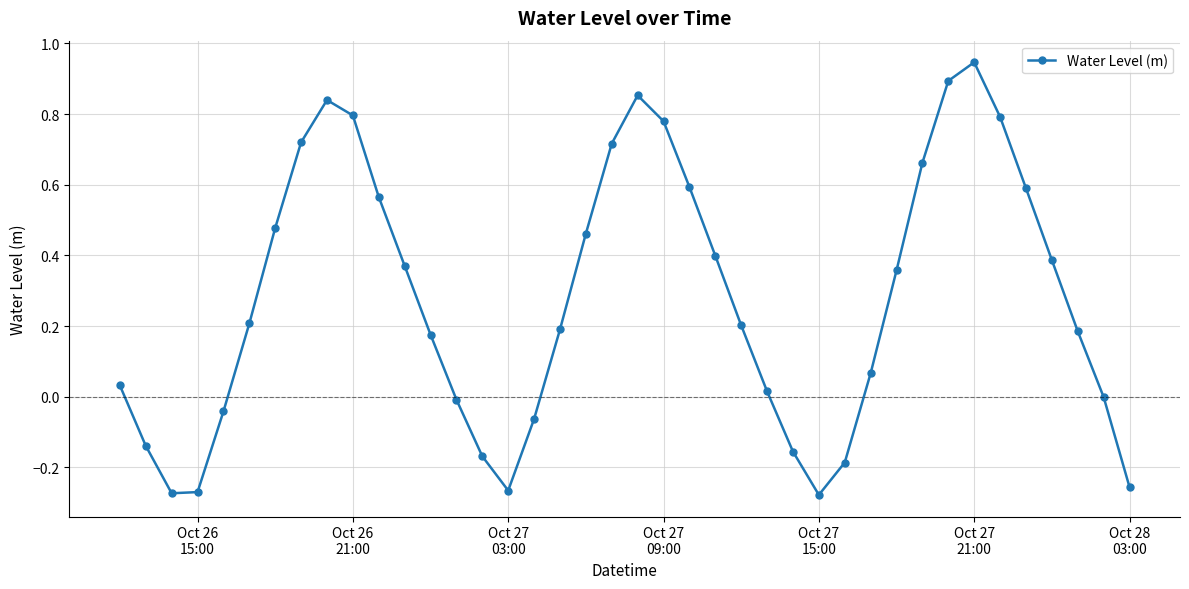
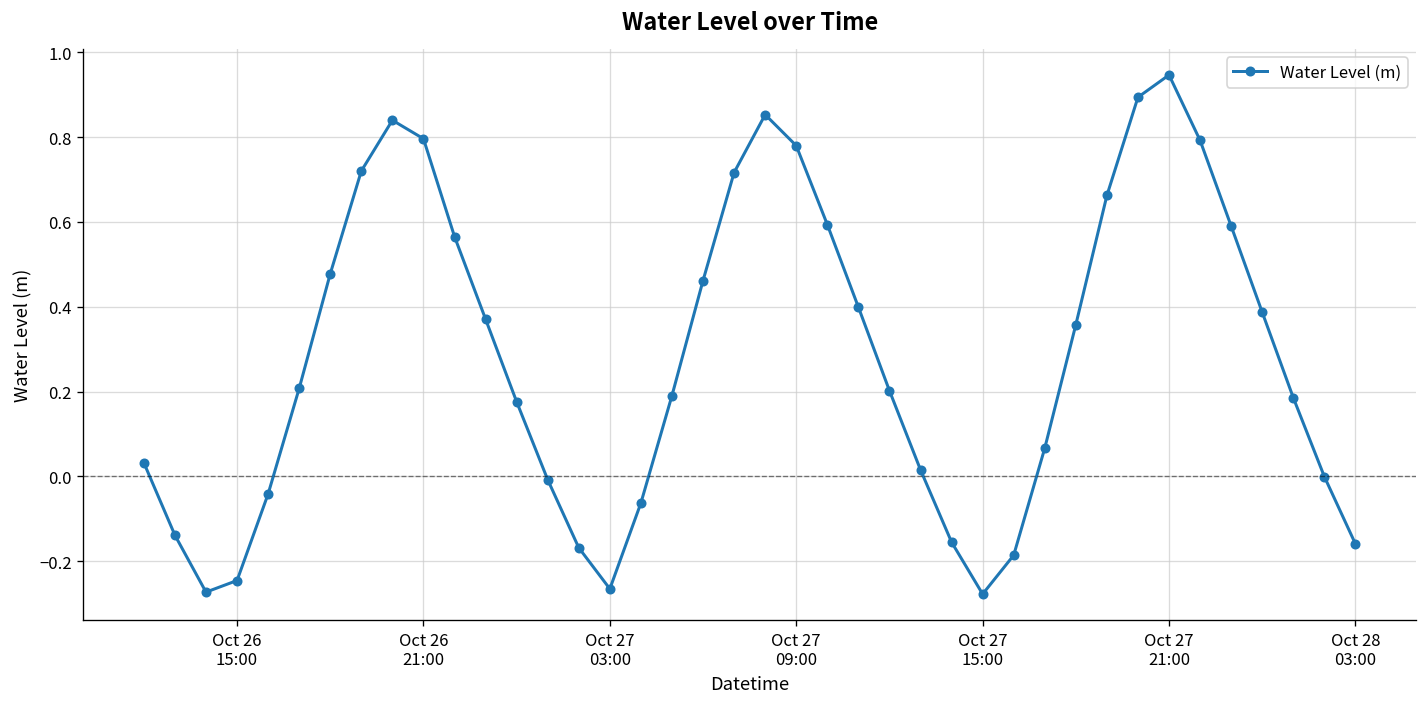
Oct 26 15:00: -0.27 -> -0.25
Oct 28 03:00: -0.26 -> -0.16
